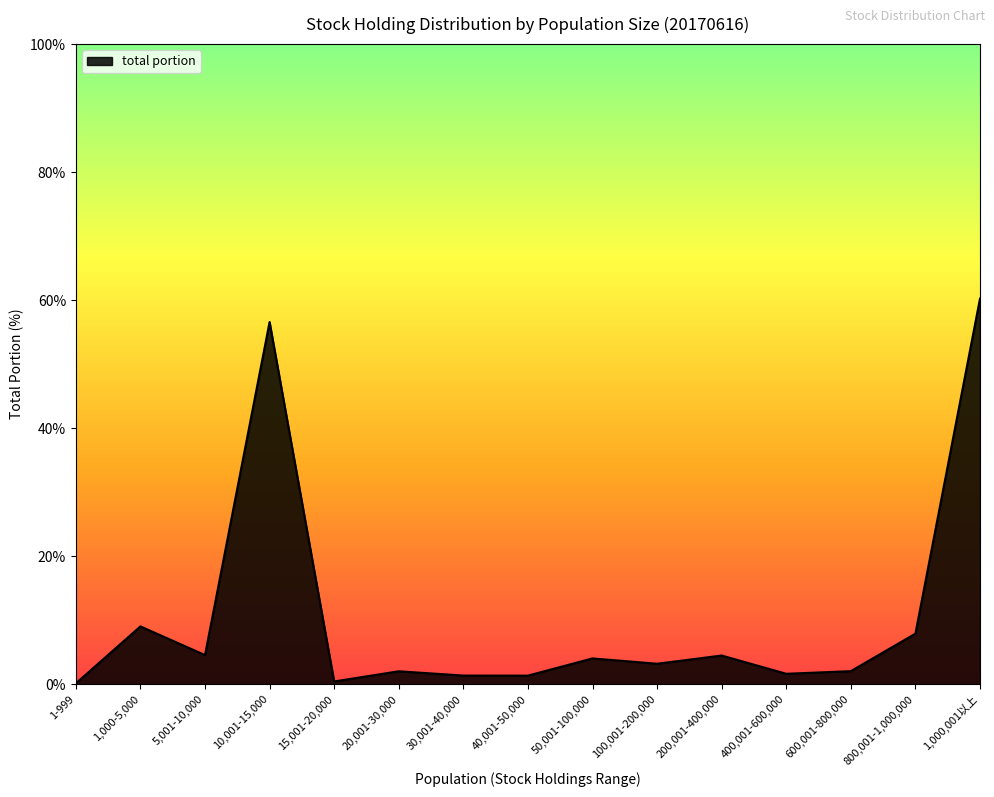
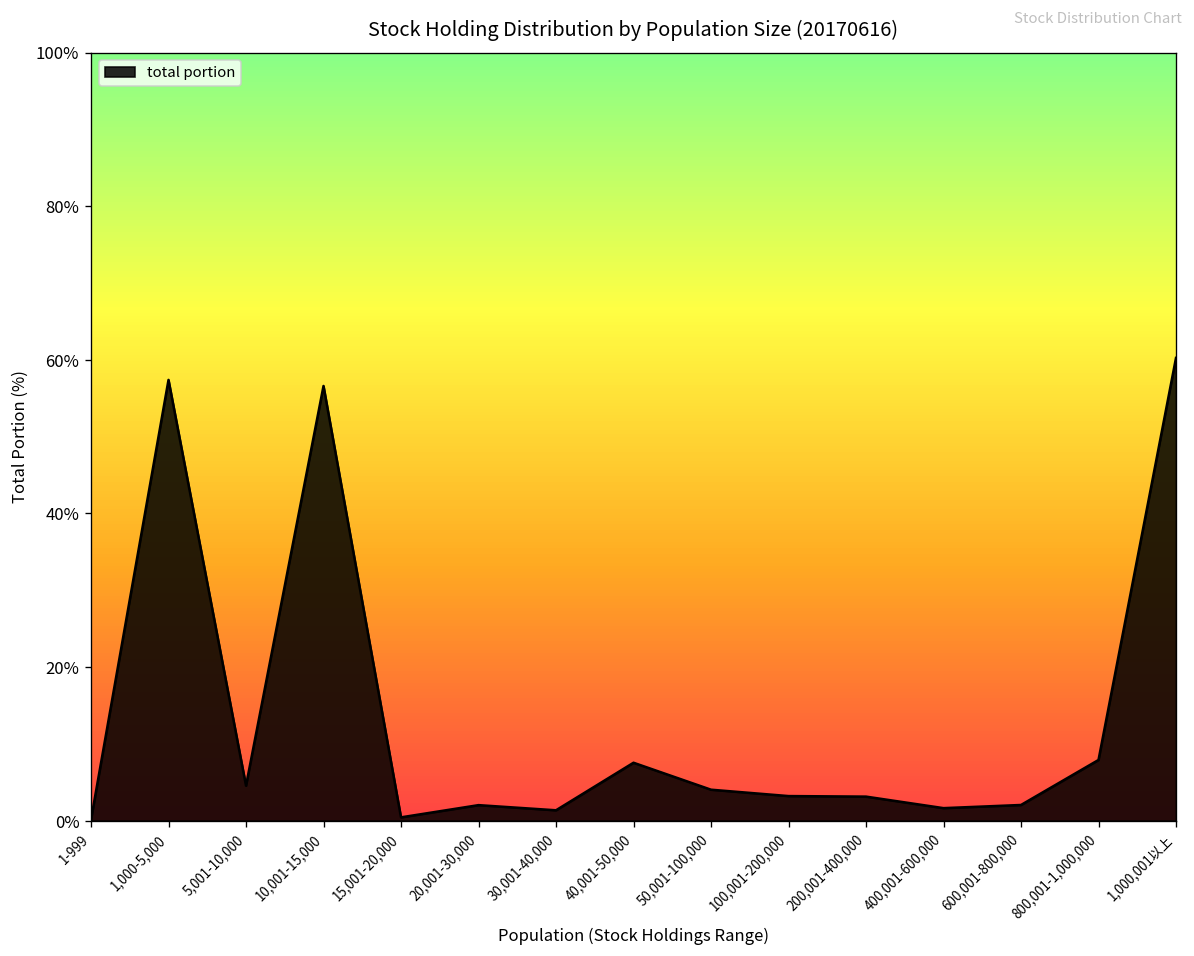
1,000-5,000: 9% -> 57%
40,001-50,000: 1% -> 8%
200,001-400,000: 4% -> 3%
